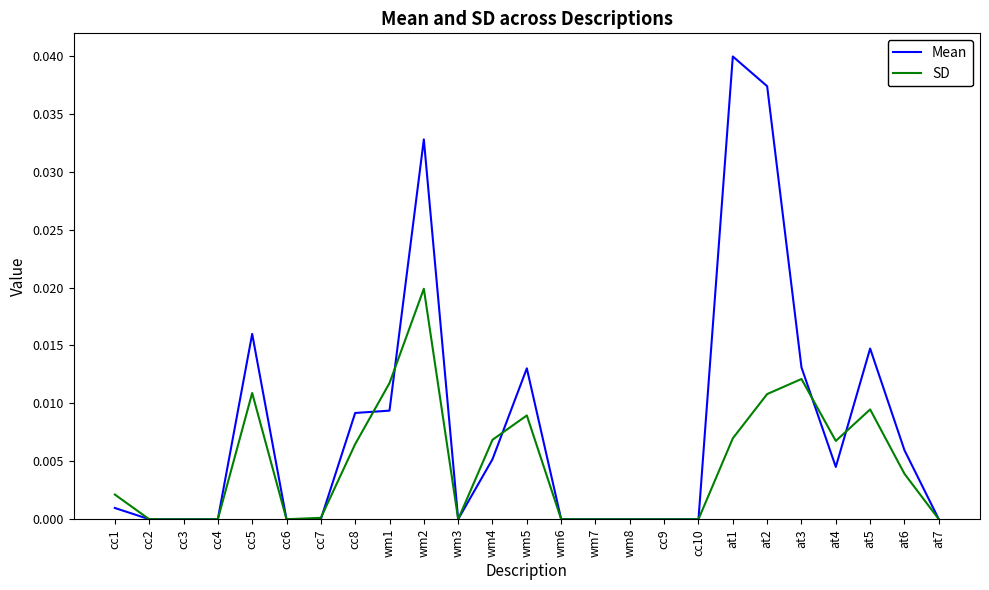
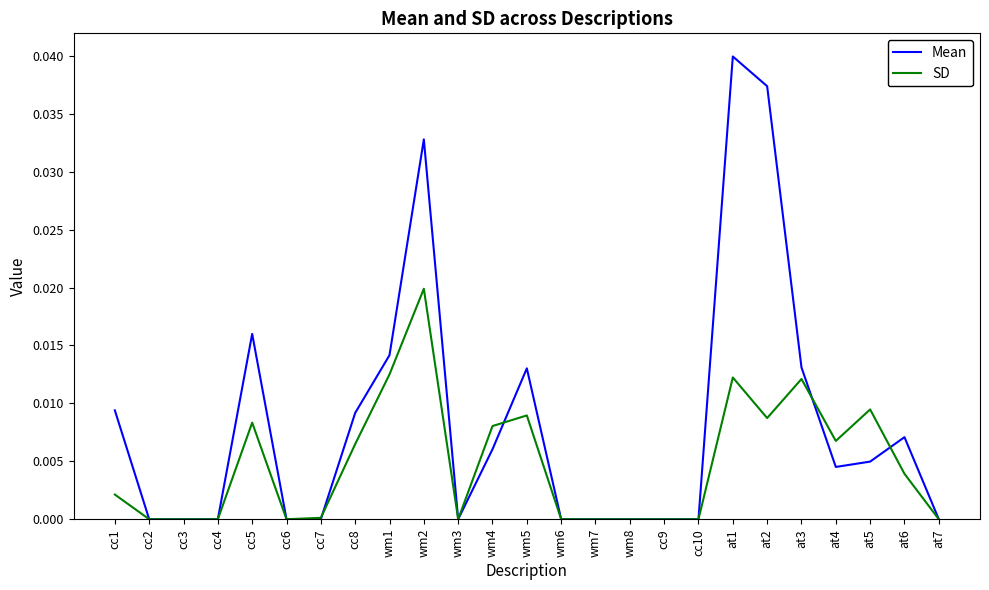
Mean, cc1: 0.0010 -> 0.0094
SD, cc5: 0.0109 -> 0.0083
Mean, wm1: 0.0094 -> 0.0142
SD, wm1: 0.0117 -> 0.0125
Mean, wm4: 0.0052 -> 0.0060
SD, wm4: 0.0069 -> 0.0080
SD, at1: 0.0070 -> 0.0122
SD, at2: 0.0108 -> 0.0087
Mean, at5: 0.0147 -> 0.0050
Mean, at6: 0.0060 -> 0.0071
